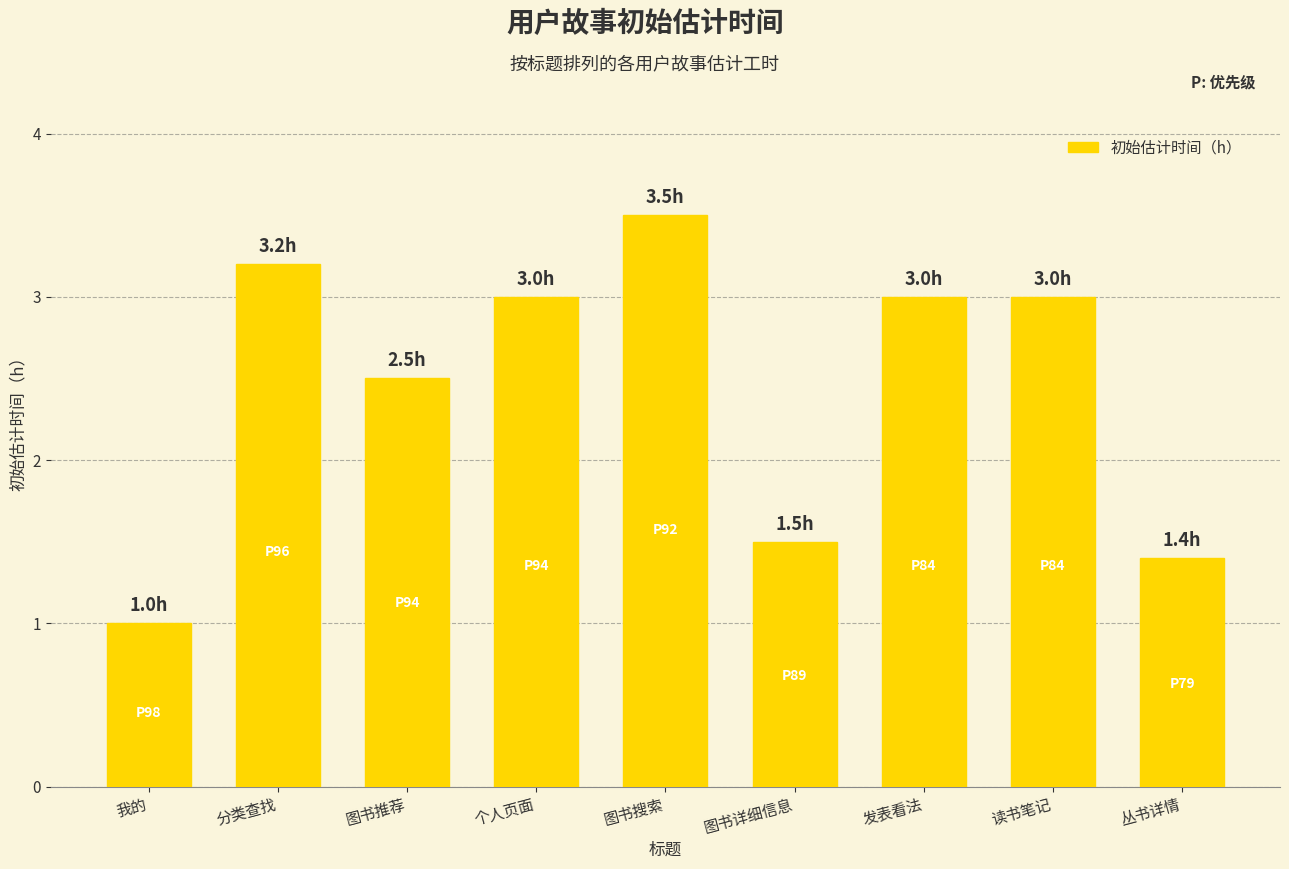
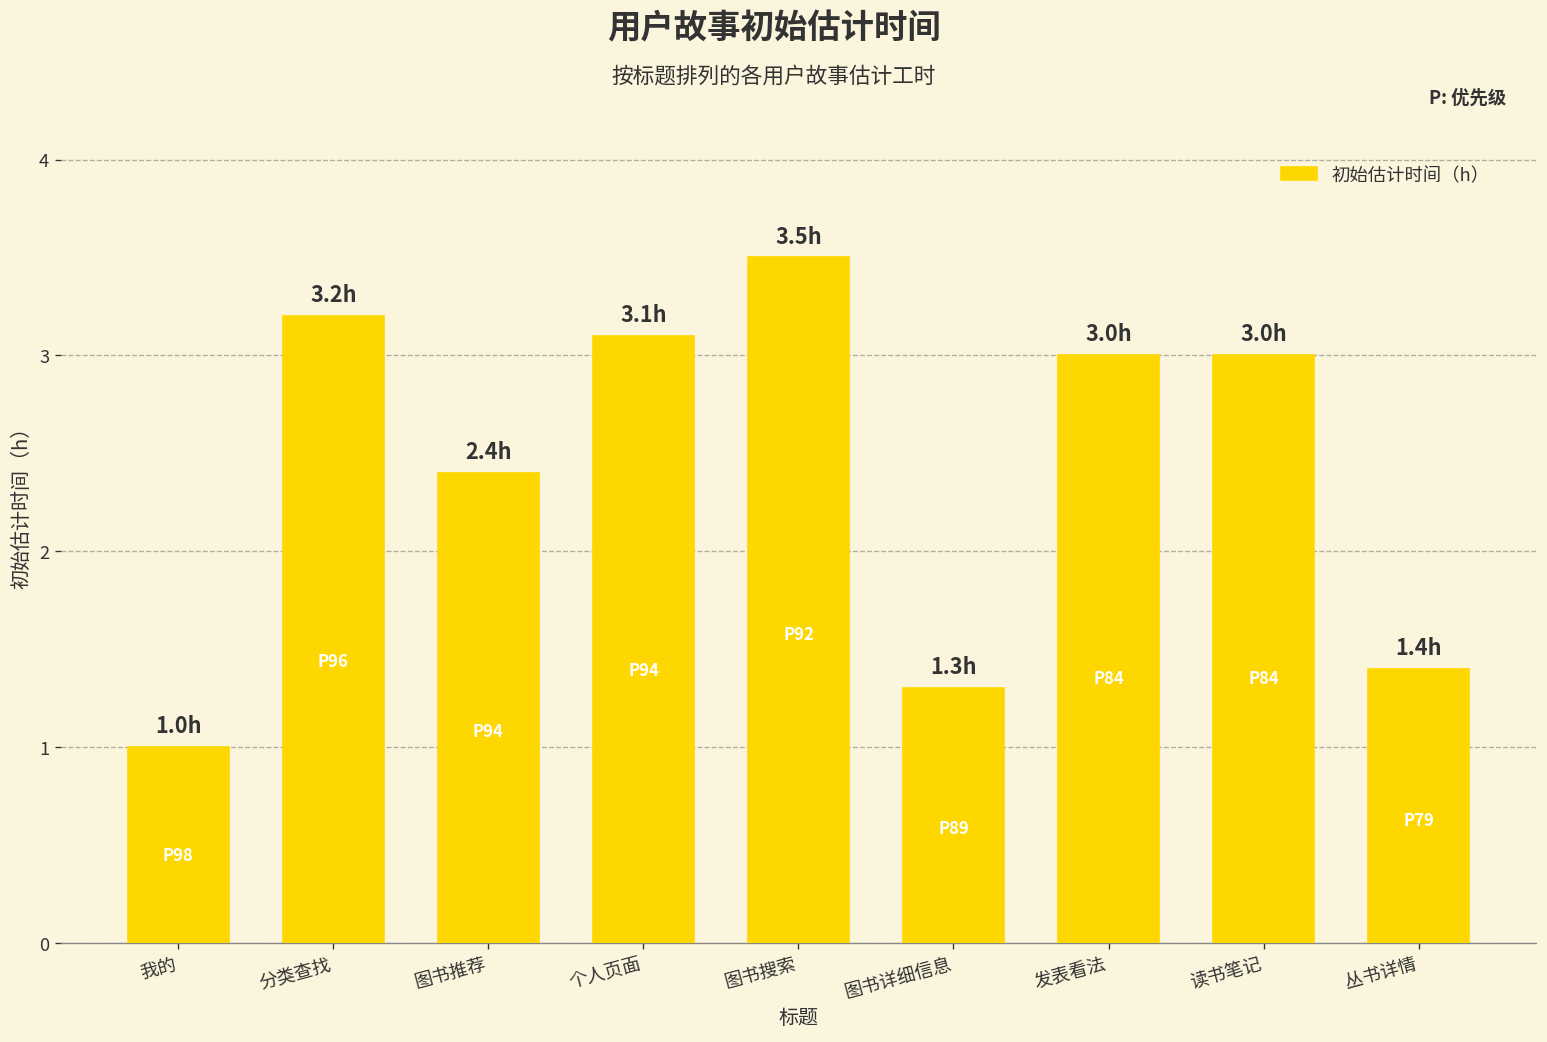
图书推荐: 2.5h -> 2.4h
个人页面: 3.0h -> 3.1h
图书详细信息: 1.5h -> 1.3h
